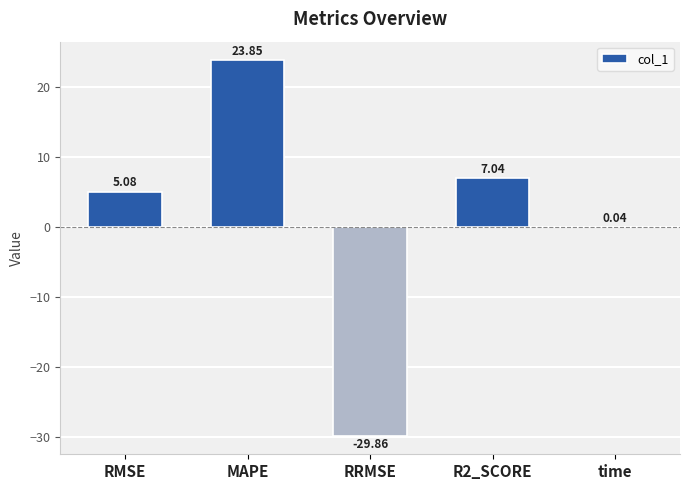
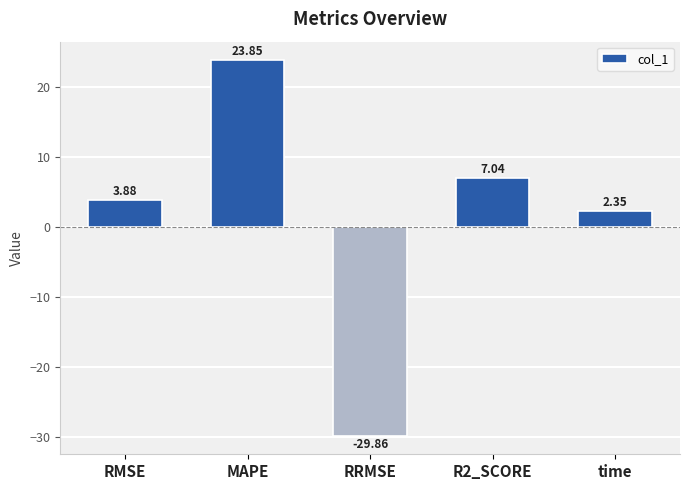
RMSE: 5.08 -> 3.88
time: 0.04 -> 2.35
